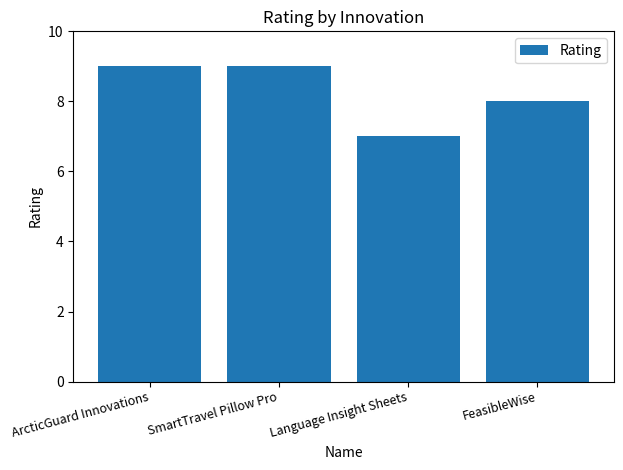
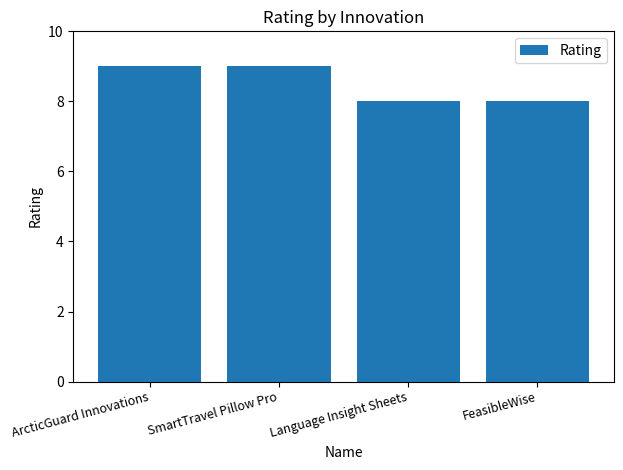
Language Insight Sheets: 7 -> 8
